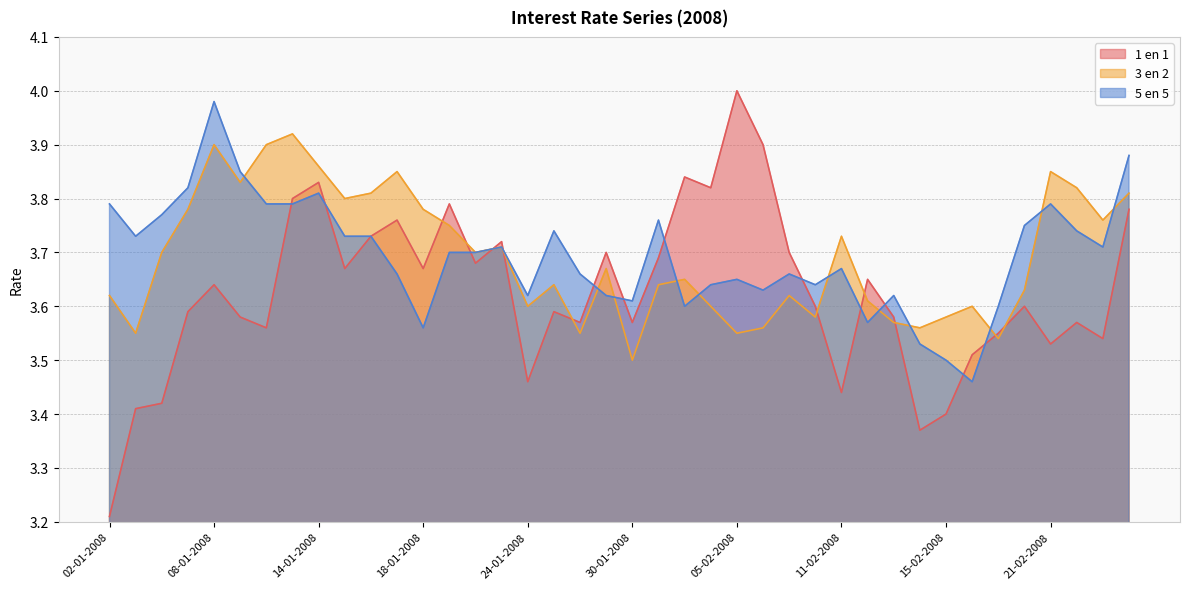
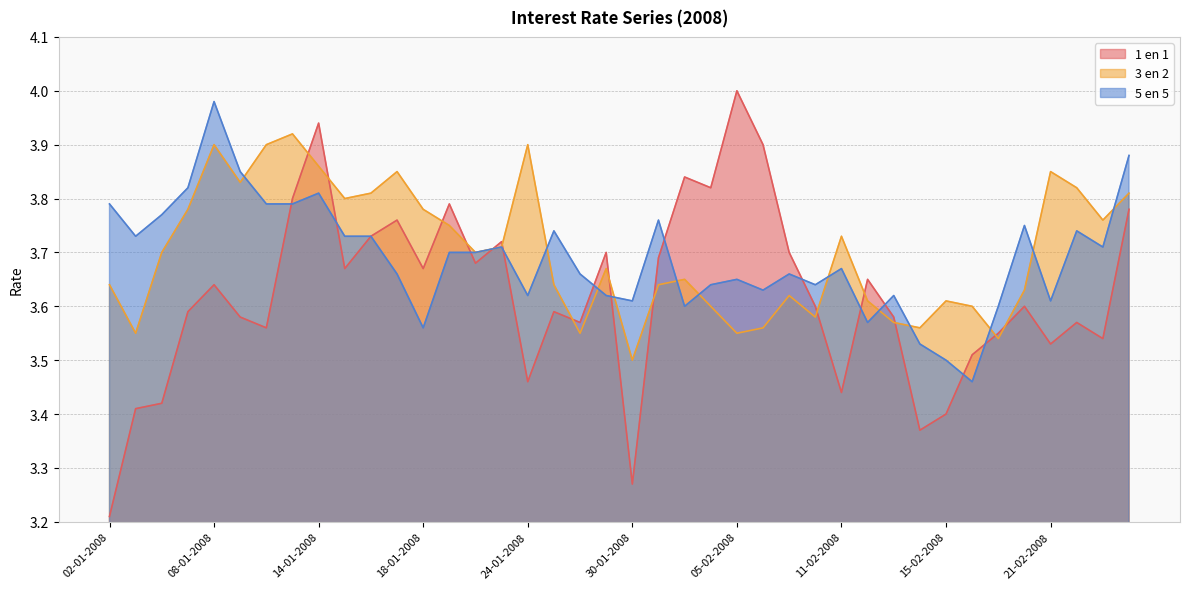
3 en 2, 02-01-2008: 3.62 -> 3.64
1 en 1, 14-01-2008: 3.83 -> 3.94
3 en 2, 24-01-2008: 3.6 -> 3.9
1 en 1, 30-01-2008: 3.57 -> 3.27
3 en 2, 15-02-2008: 3.58 -> 3.61
5 en 5, 21-02-2008: 3.79 -> 3.61
